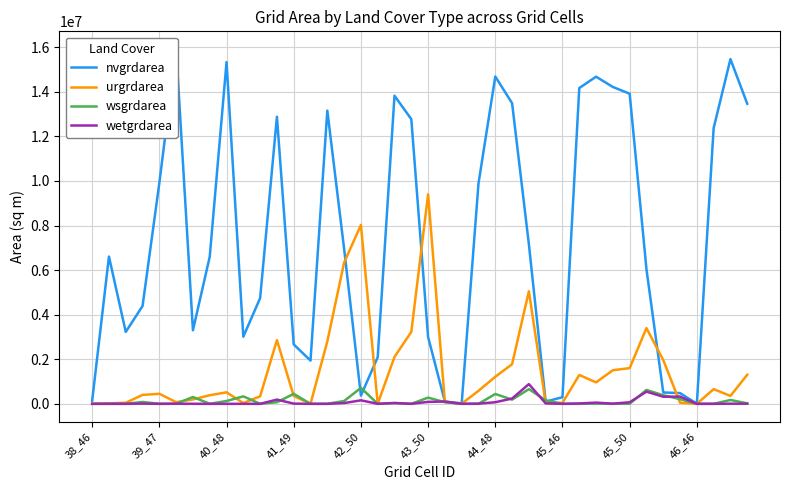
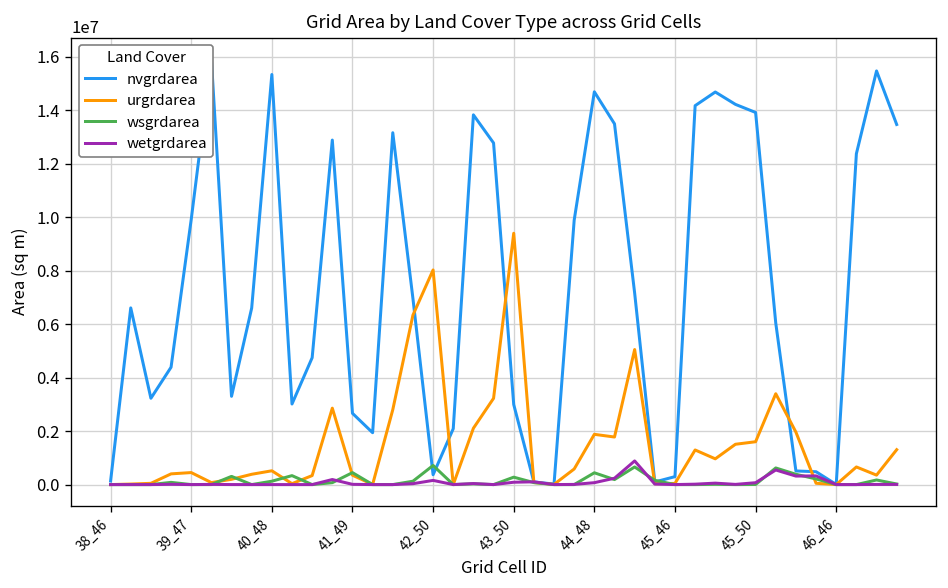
urgrdarea, 44_48: 1200000 -> 1900000
